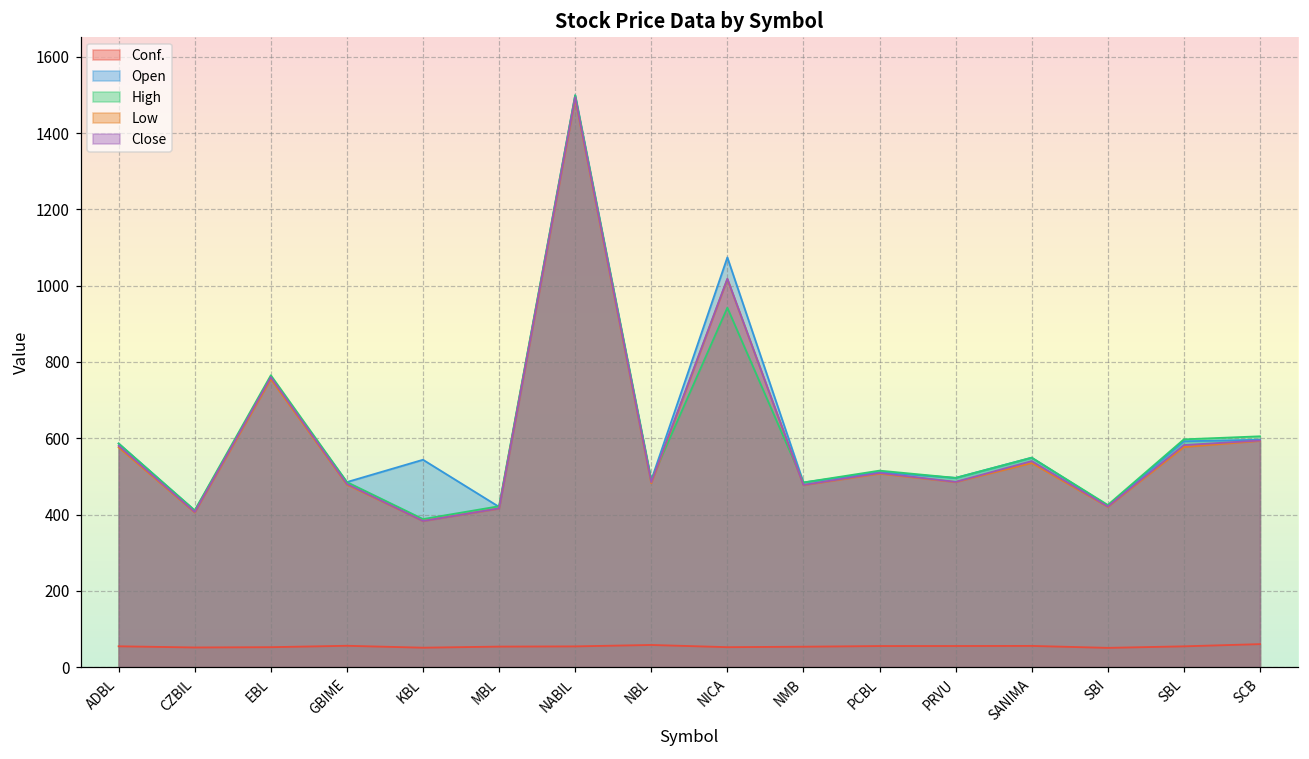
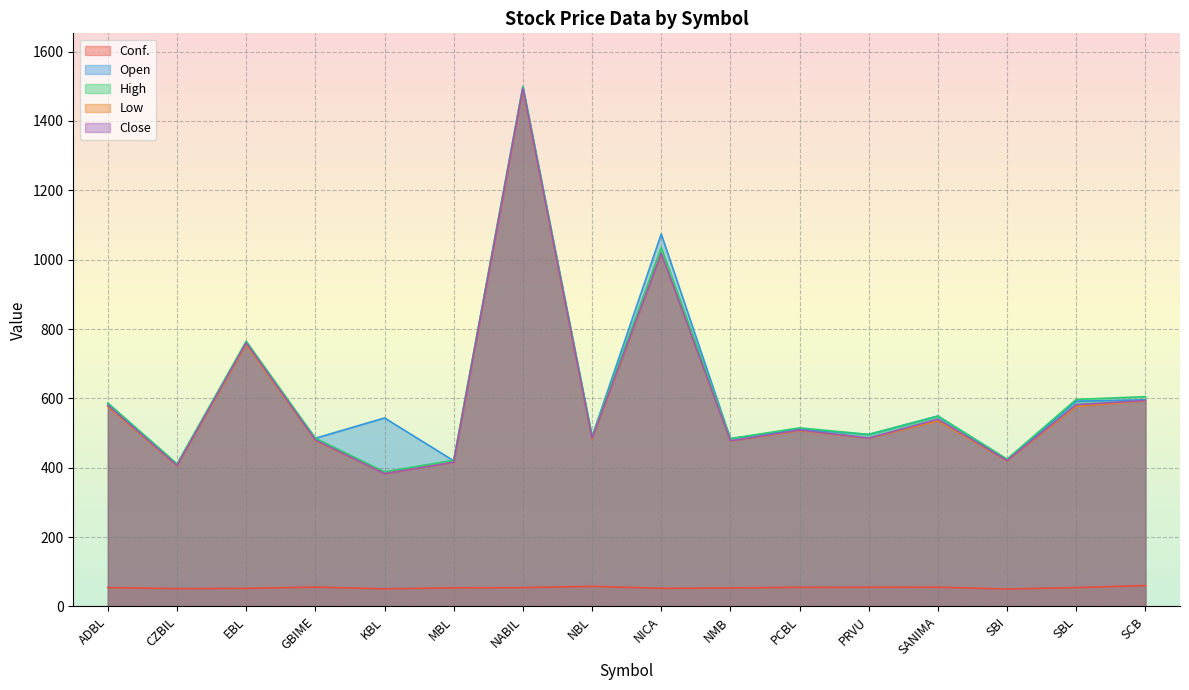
High, NICA: 940 -> 1040
